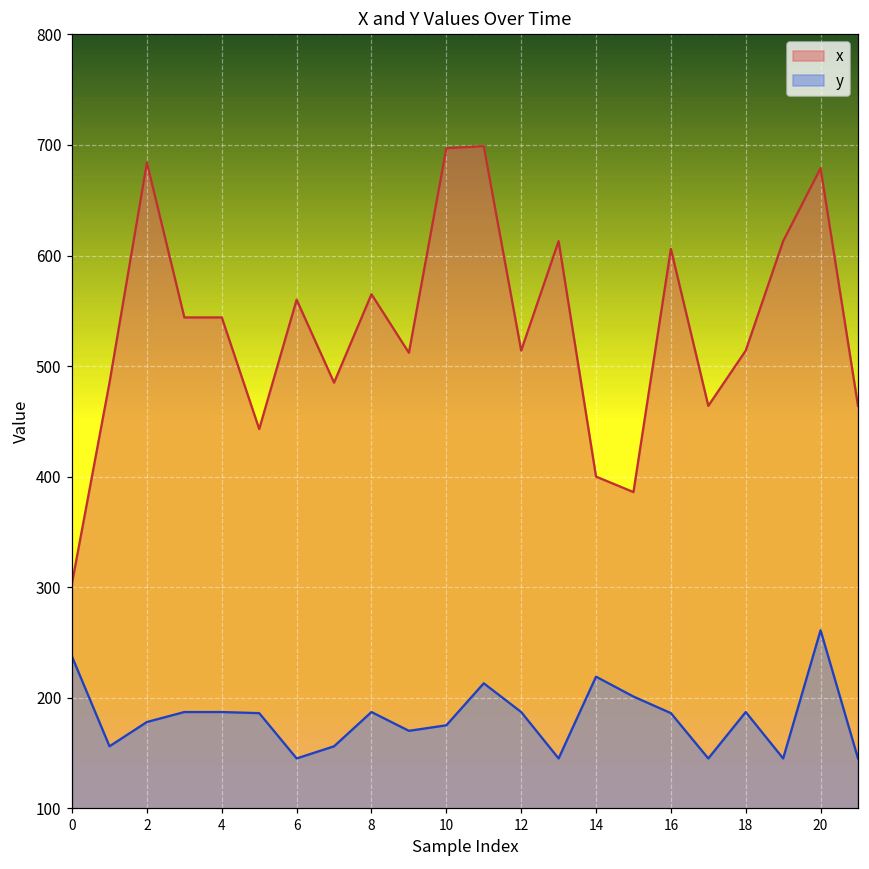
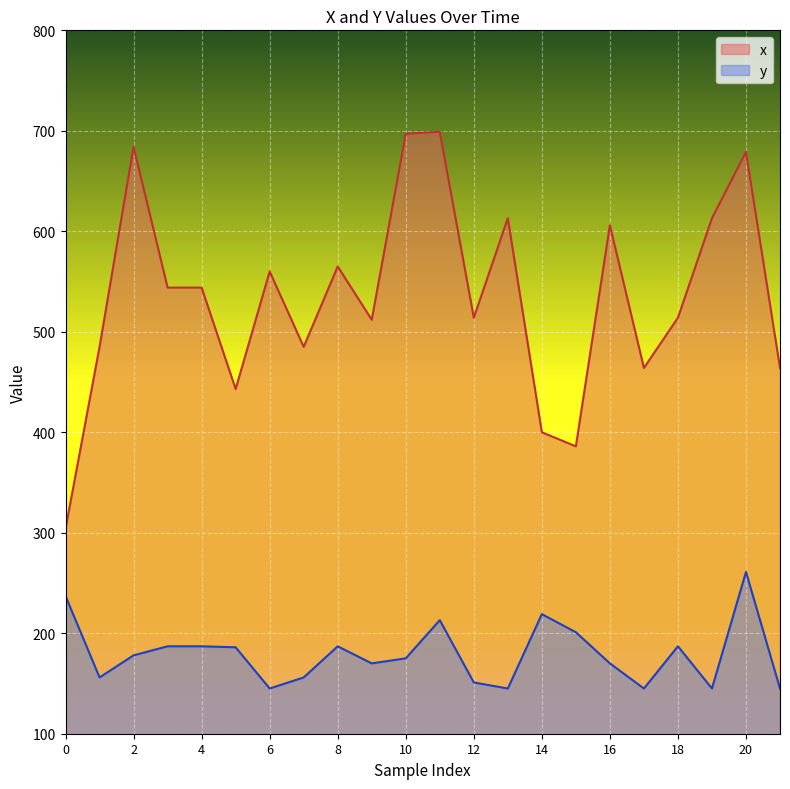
y, 12: 187 -> 151
y, 16: 186 -> 170
